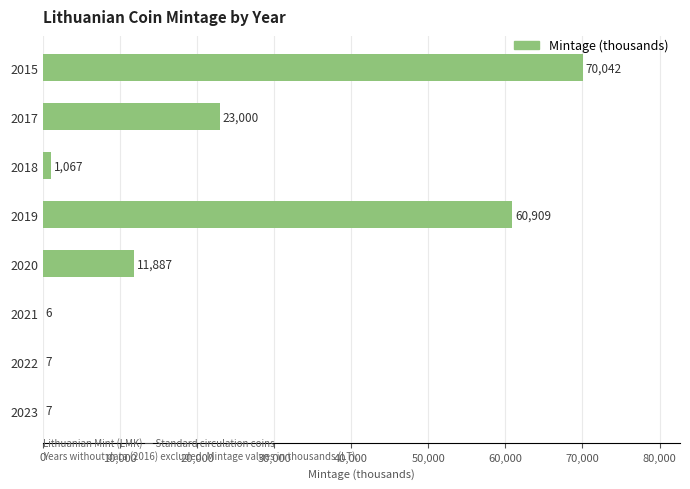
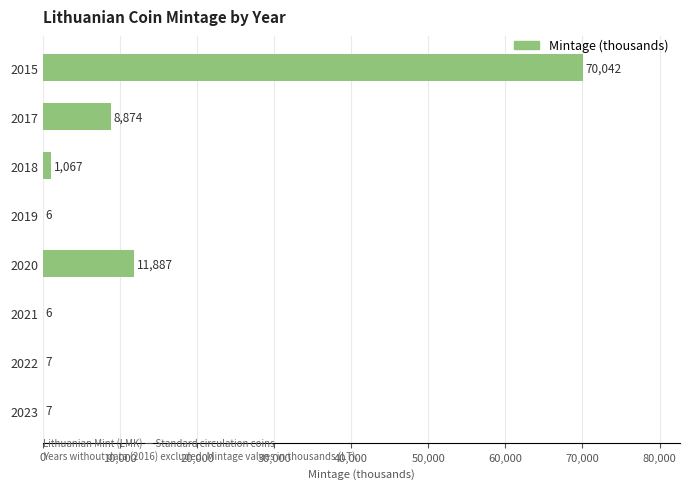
2017: 23,000 -> 8,874
2019: 60,909 -> 6
